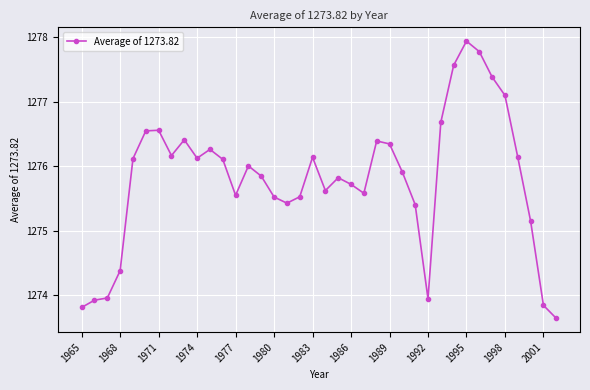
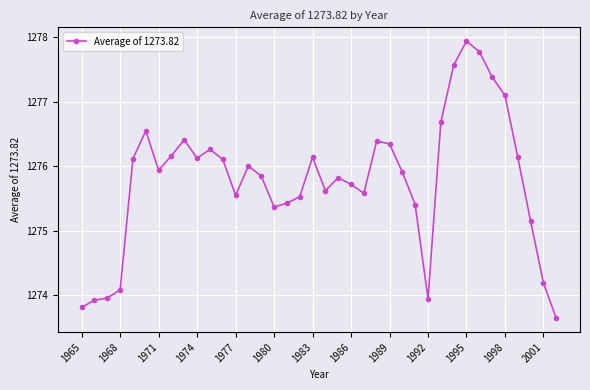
1968: 1274.4 -> 1274.1
1971: 1276.6 -> 1275.9
1980: 1275.5 -> 1275.4
2001: 1273.8 -> 1274.2
